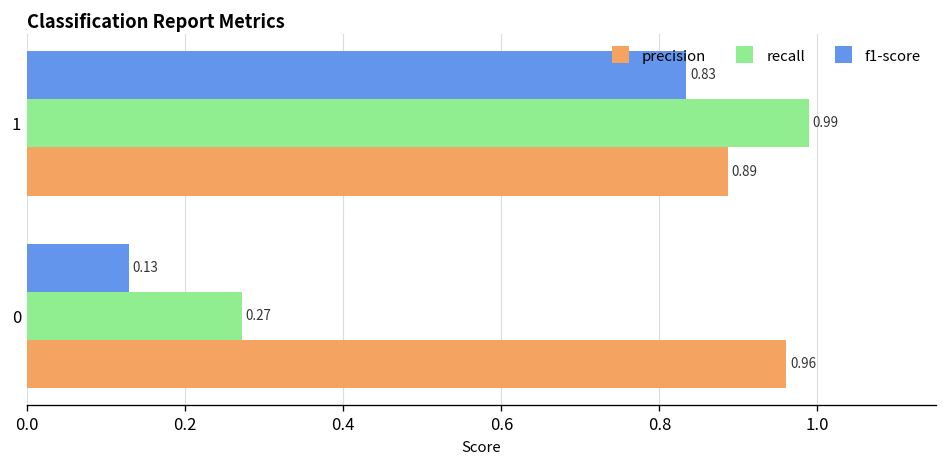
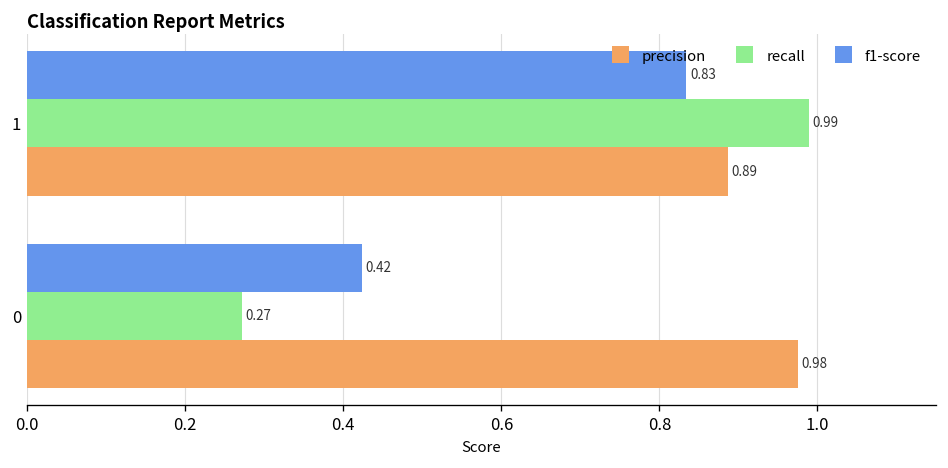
f1-score, 0: 0.13 -> 0.42
precision, 0: 0.96 -> 0.98
